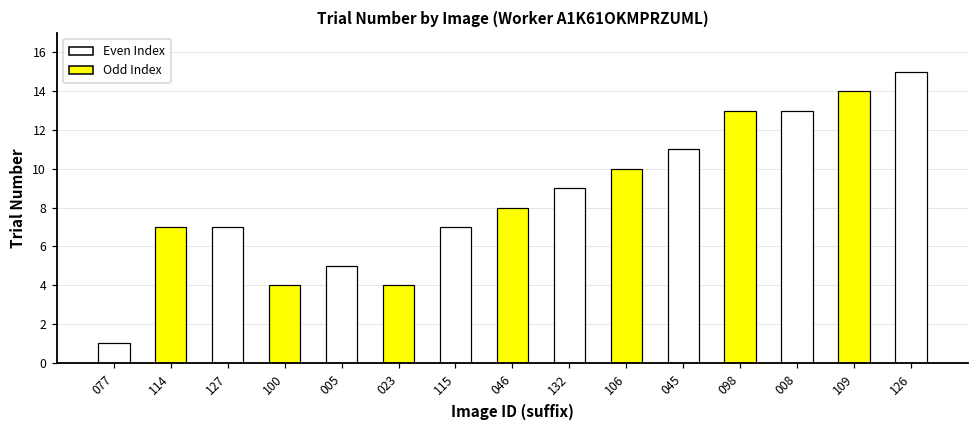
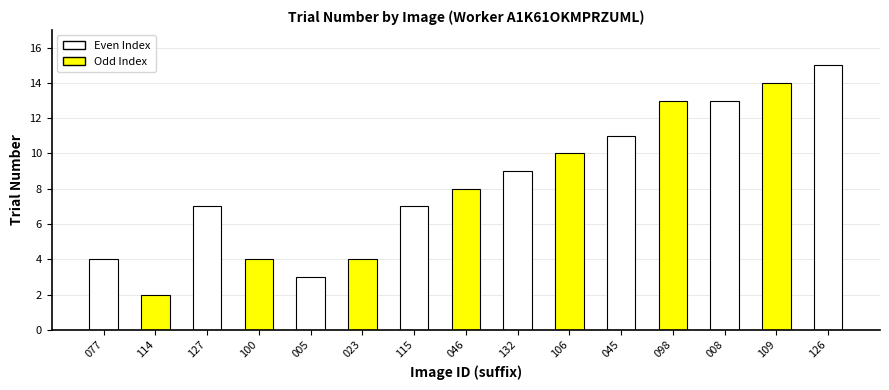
077: 1 -> 4
114: 7 -> 2
005: 5 -> 3
